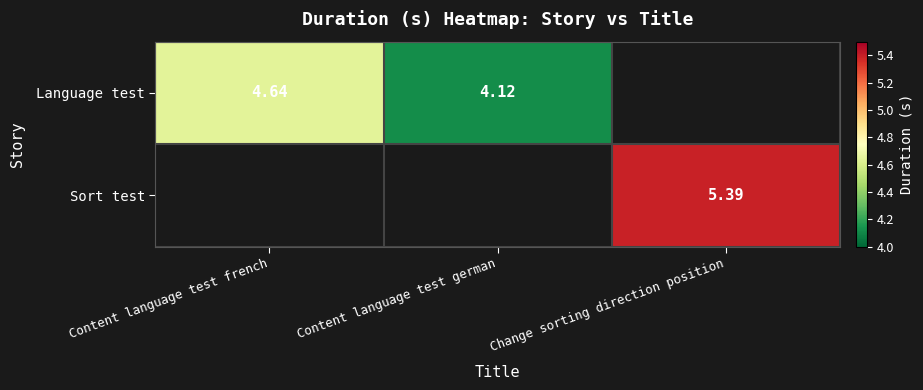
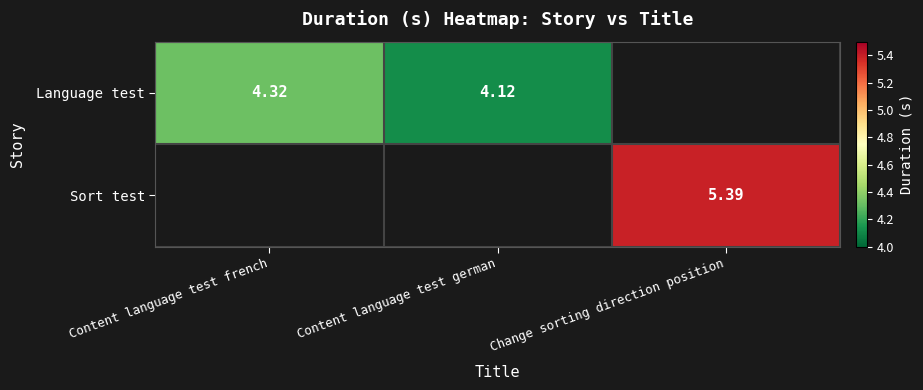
Language test, Content language test french: 4.64 -> 4.32
